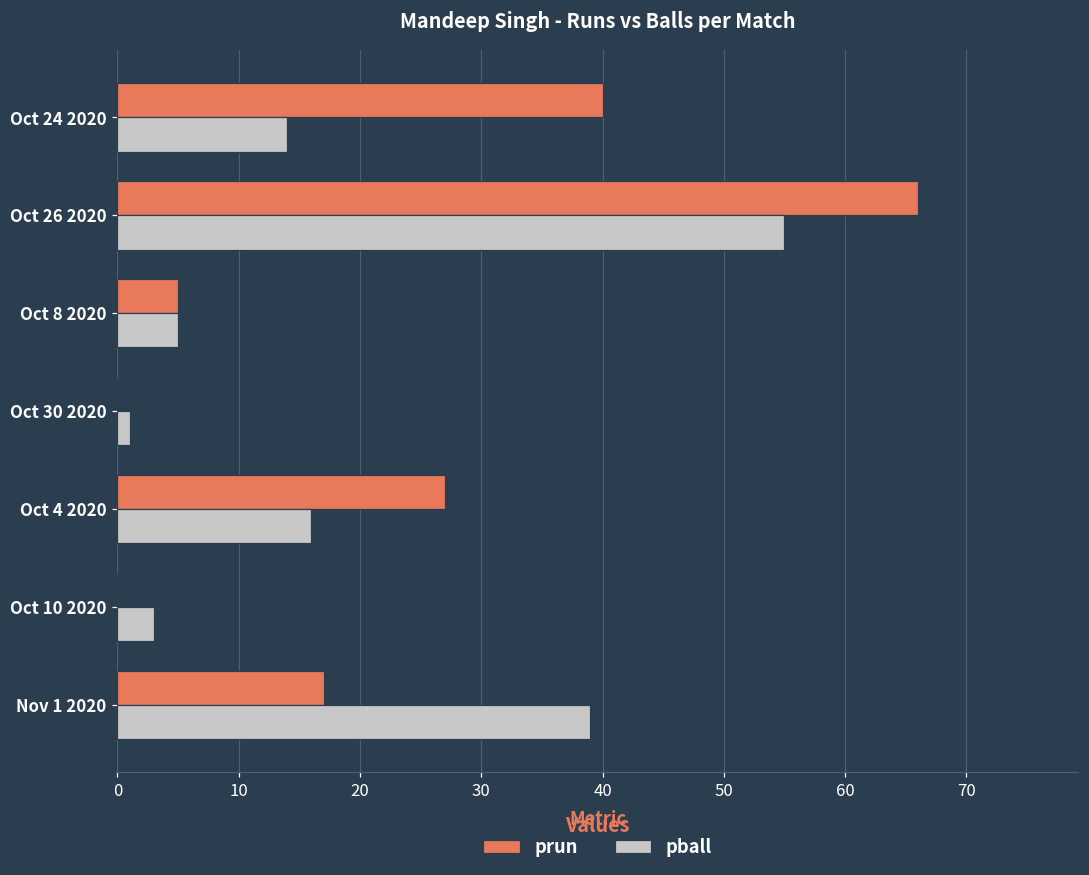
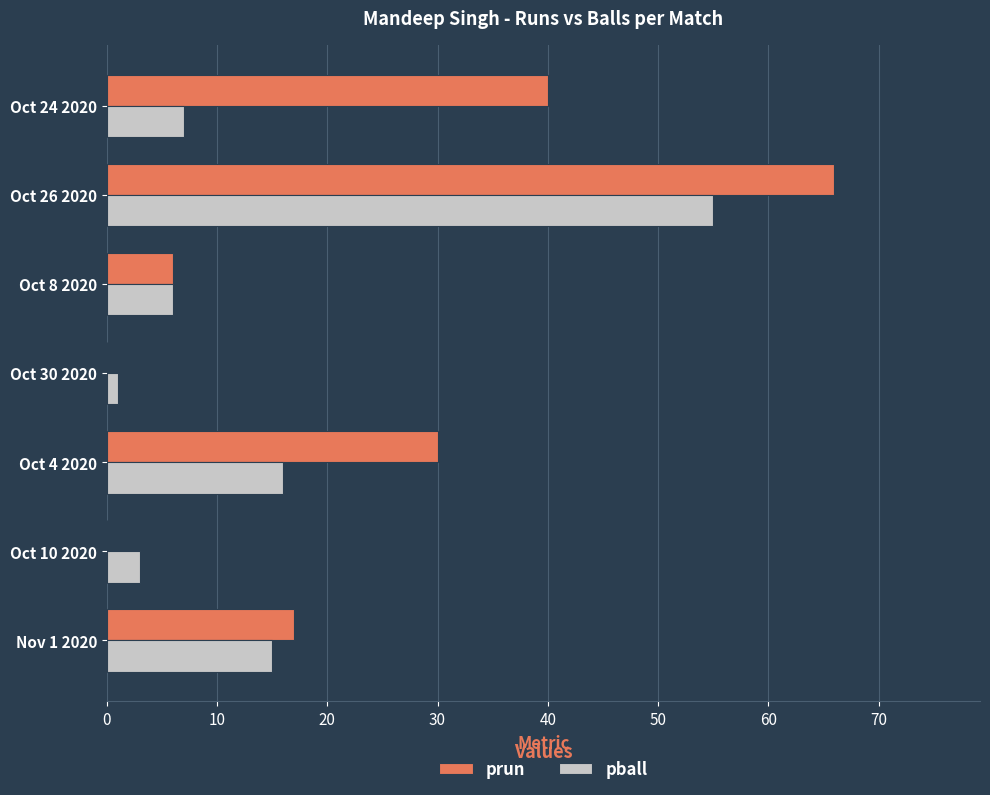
pball, Oct 24 2020: 14 -> 7
prun, Oct 8 2020: 5 -> 6
pball, Oct 8 2020: 5 -> 6
prun, Oct 4 2020: 27 -> 30
pball, Nov 1 2020: 39 -> 15
